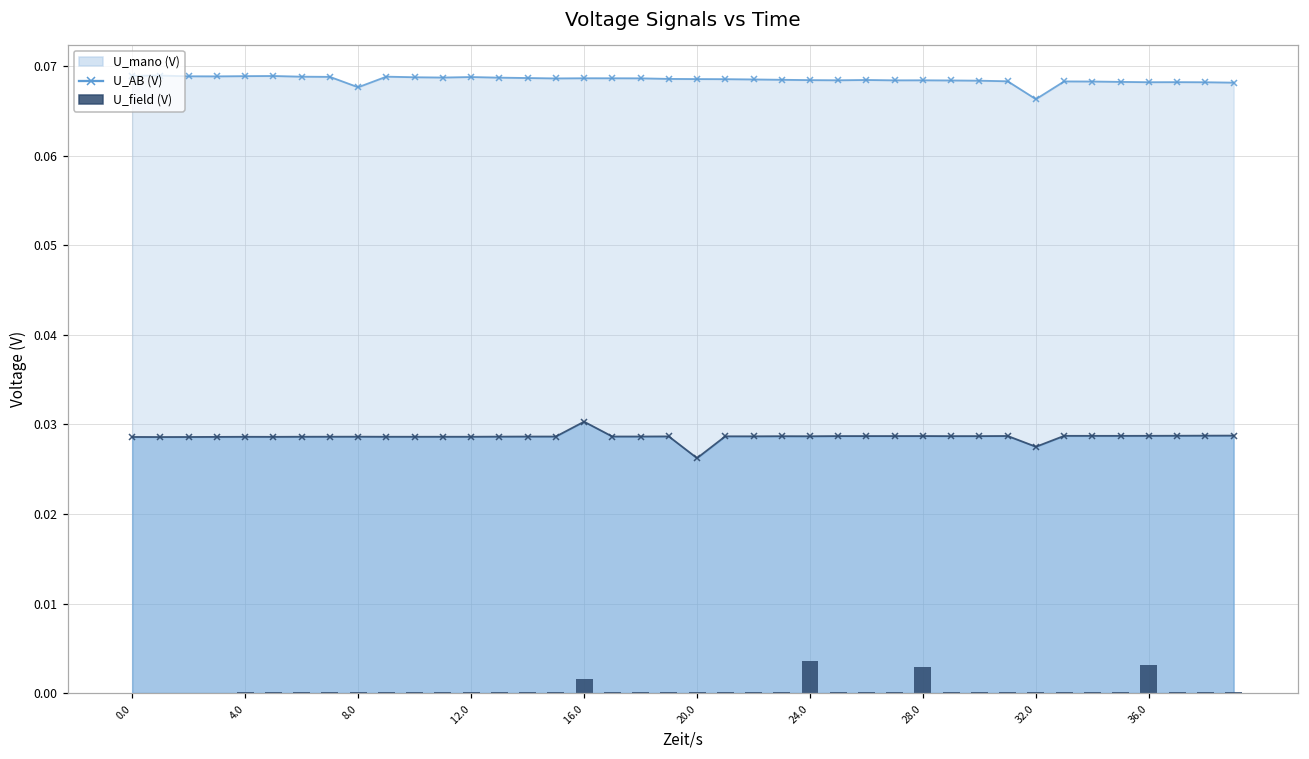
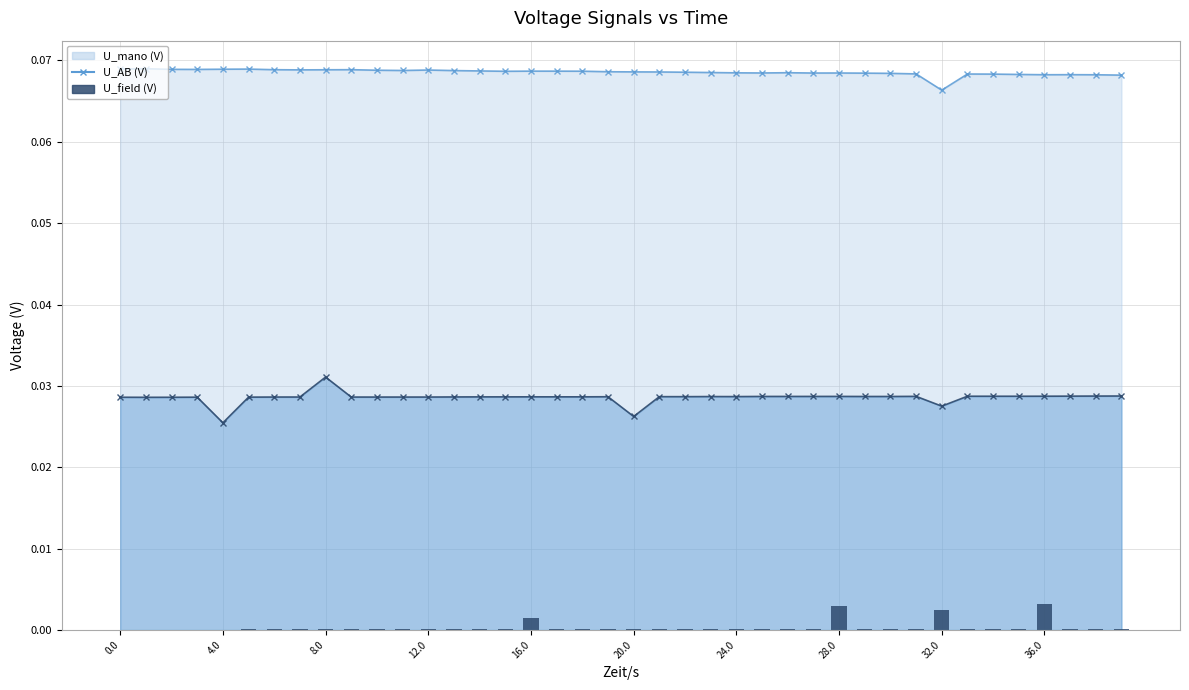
U_AB (V), 4.0: 0.029 -> 0.025
U_mano (V), 8.0: 0.068 -> 0.069
U_AB (V), 8.0: 0.029 -> 0.031
U_AB (V), 16.0: 0.030 -> 0.029
U_field (V), 24.0: 0.004 -> 0.000
U_field (V), 32.0: 0.000 -> 0.002
